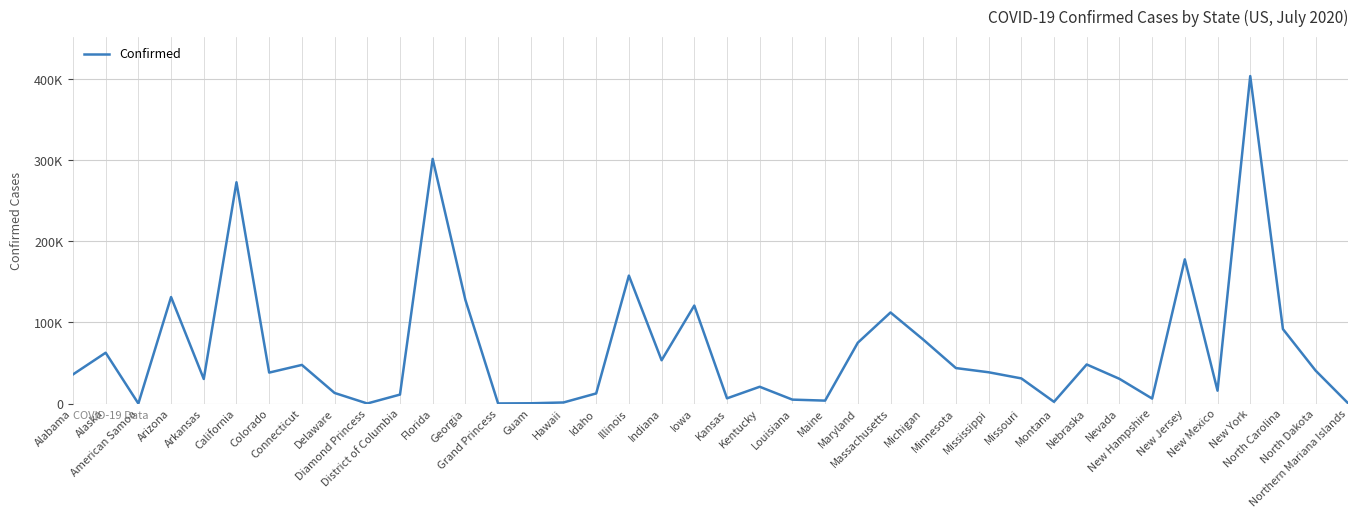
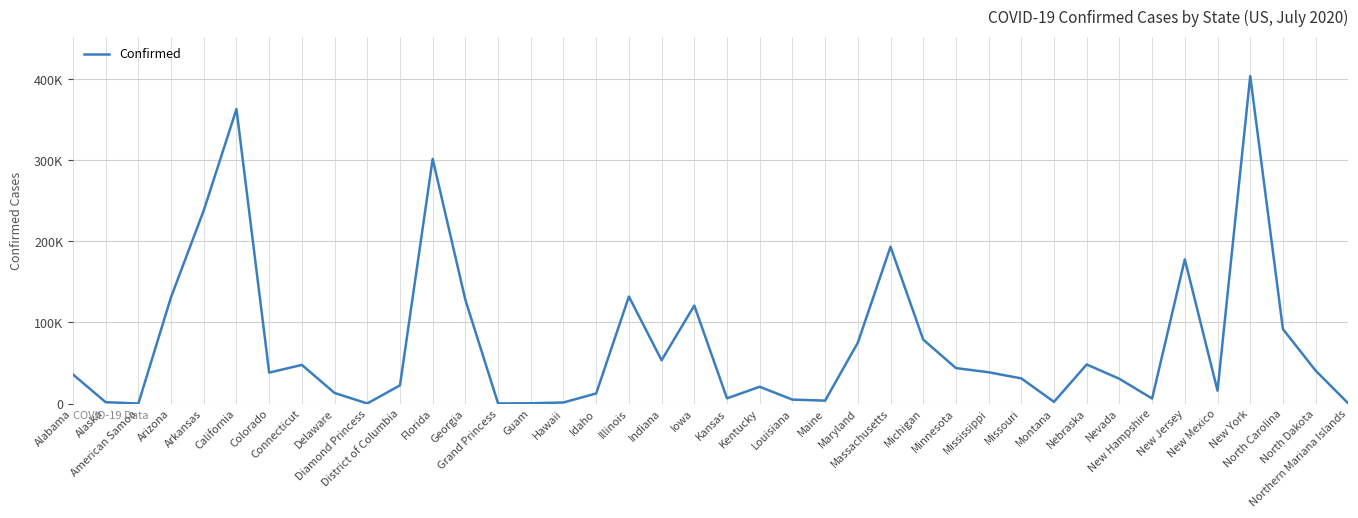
Alaska: 60000 -> 0
Arkansas: 30000 -> 240000
California: 270000 -> 360000
District of Columbia: 10000 -> 20000
Illinois: 160000 -> 130000
Massachusetts: 110000 -> 190000
